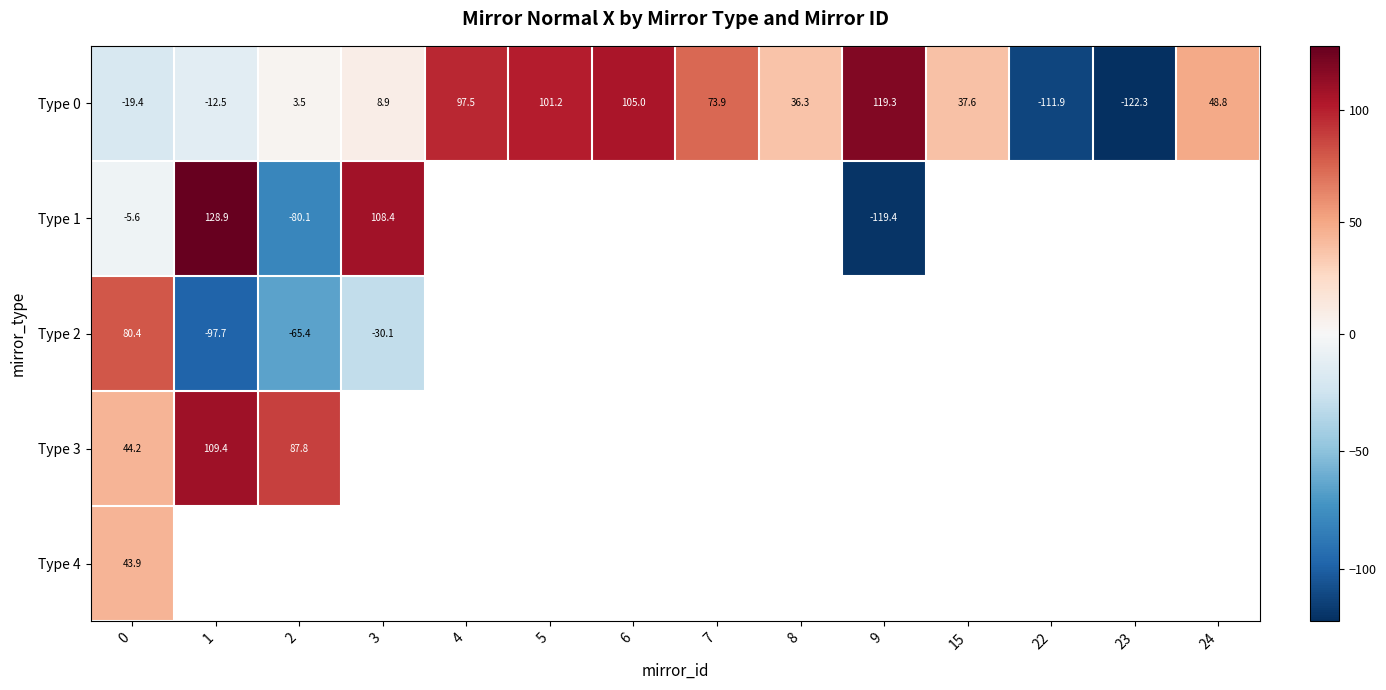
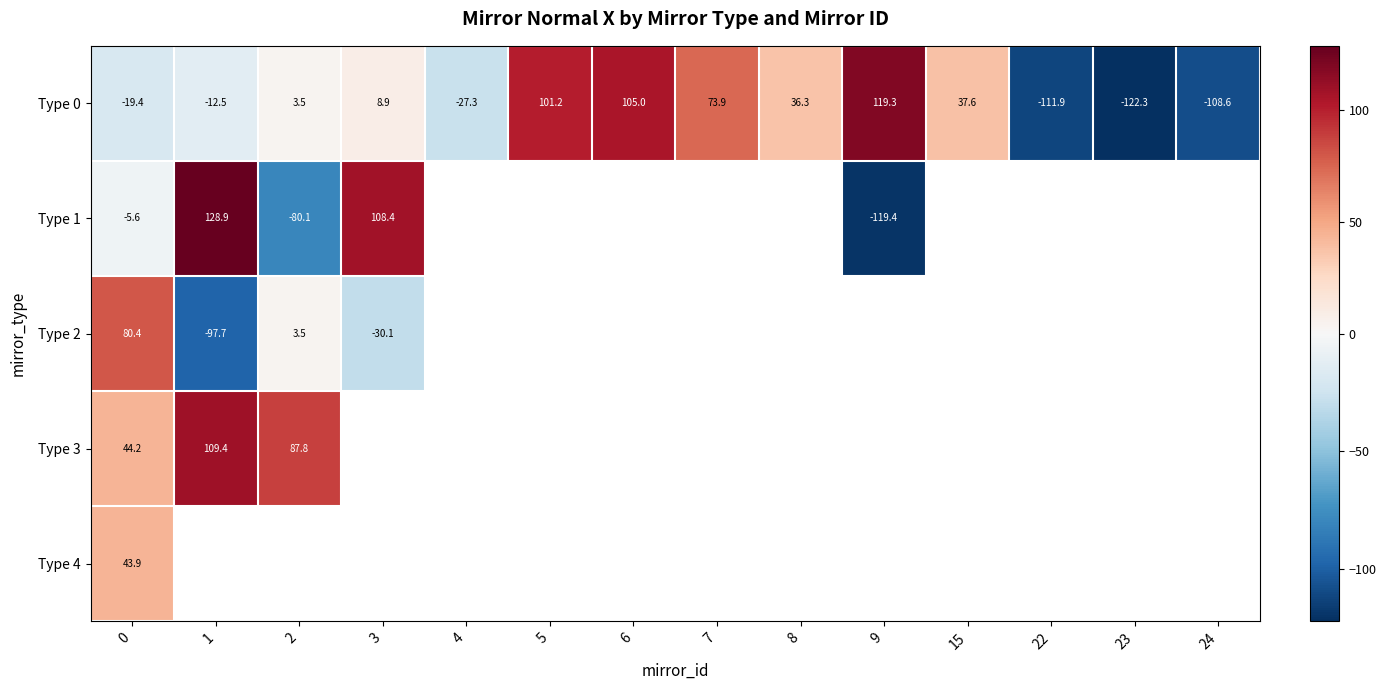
Type 0, 4: 97.5 -> -27.3
Type 0, 24: 48.8 -> -108.6
Type 2, 2: -65.4 -> 3.5
